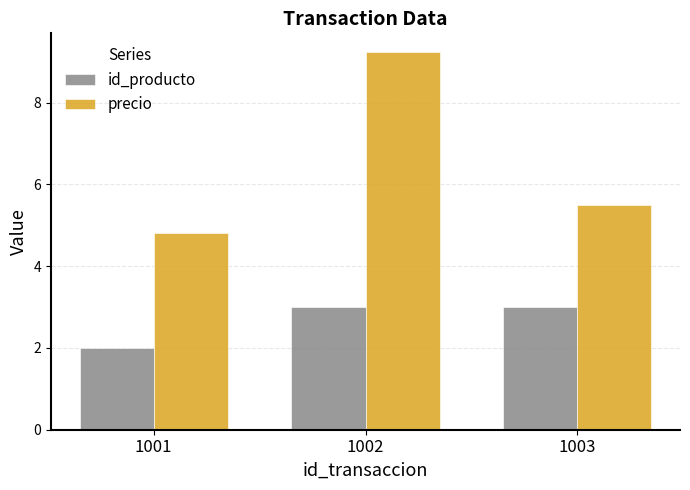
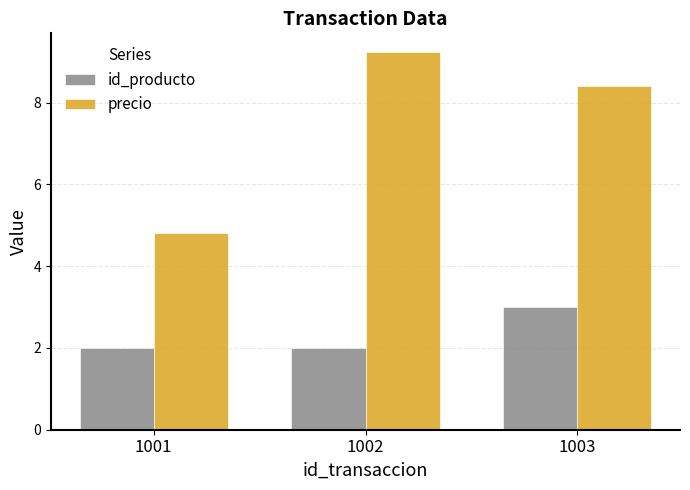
id_producto, 1002: 3 -> 2
precio, 1003: 5.5 -> 8.4
